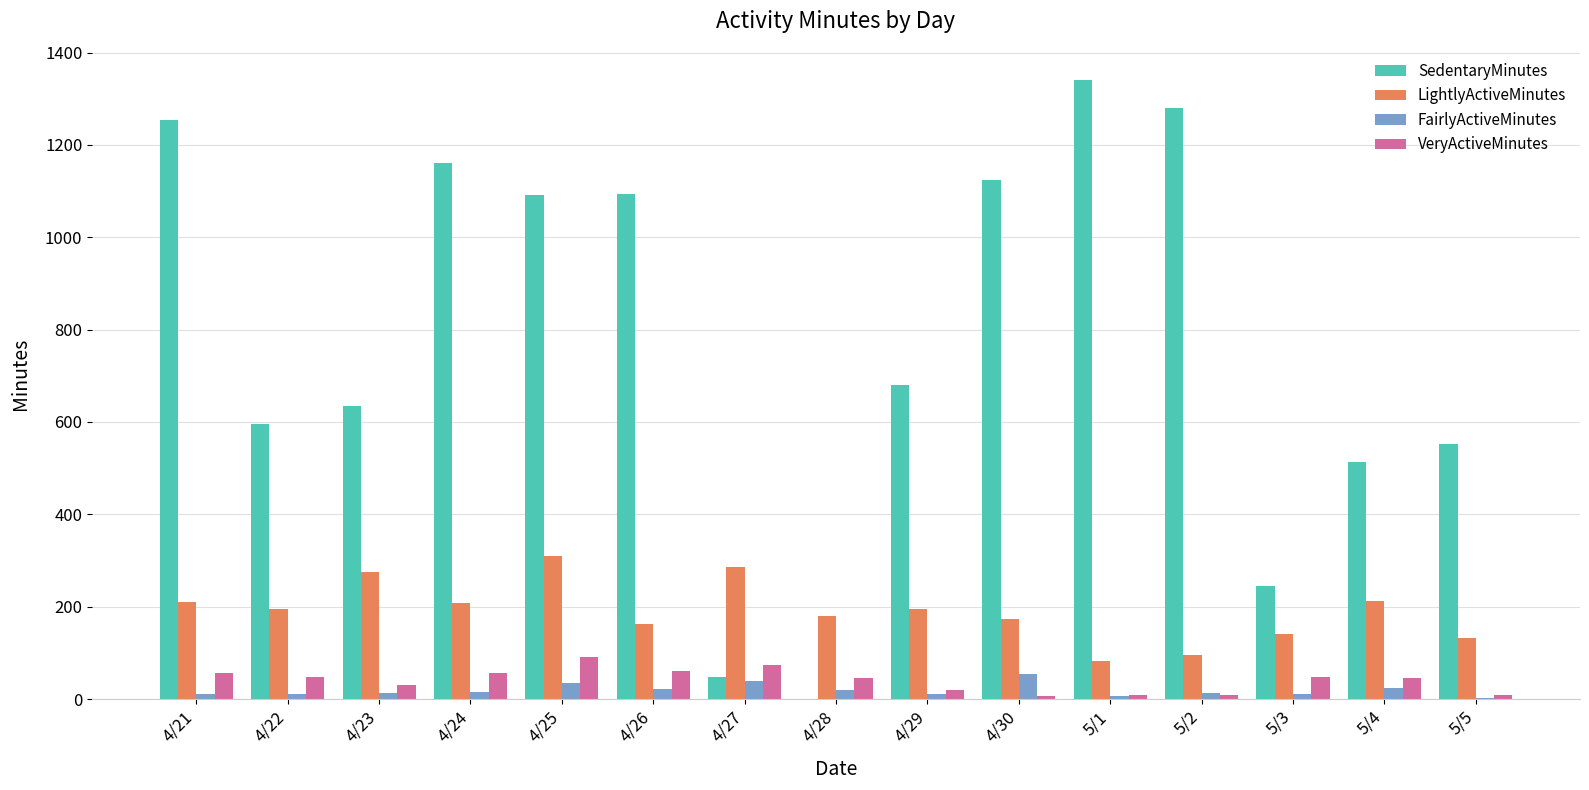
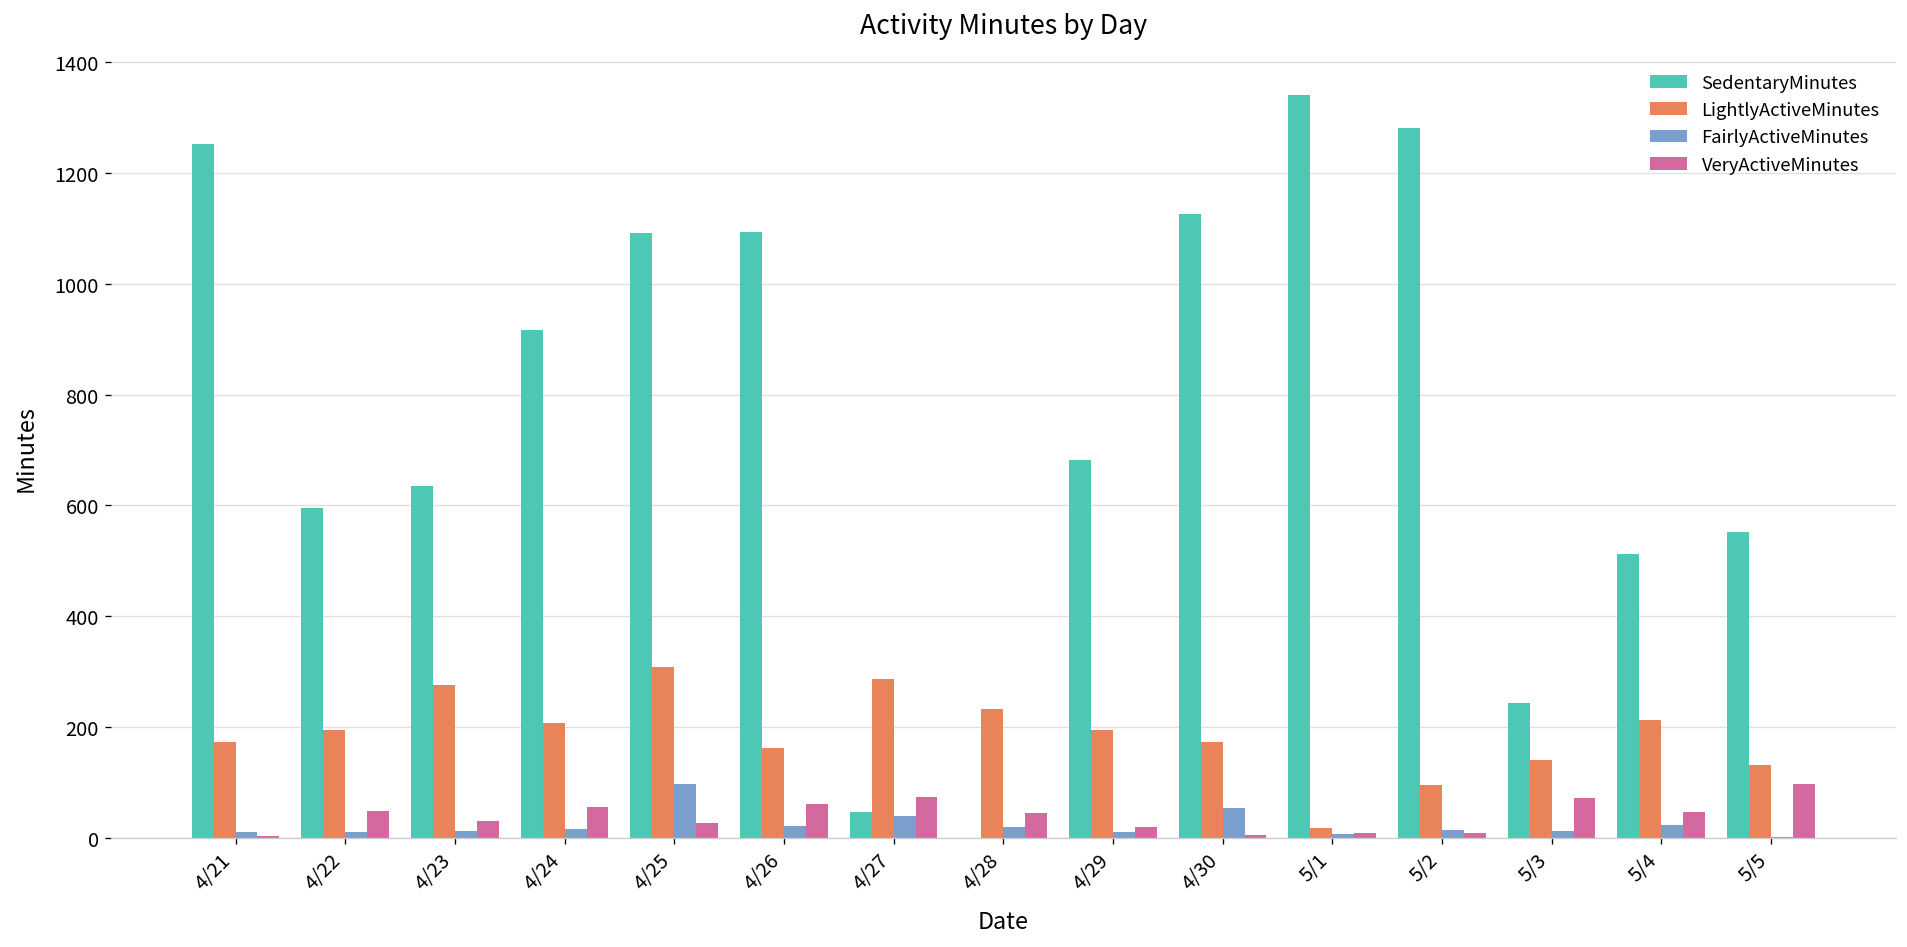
LightlyActiveMinutes, 4/21: 210 -> 170
VeryActiveMinutes, 4/21: 60 -> 0
SedentaryMinutes, 4/24: 1160 -> 920
FairlyActiveMinutes, 4/25: 40 -> 100
VeryActiveMinutes, 4/25: 90 -> 30
LightlyActiveMinutes, 4/28: 180 -> 230
LightlyActiveMinutes, 5/1: 80 -> 20
VeryActiveMinutes, 5/3: 50 -> 70
VeryActiveMinutes, 5/5: 10 -> 100
